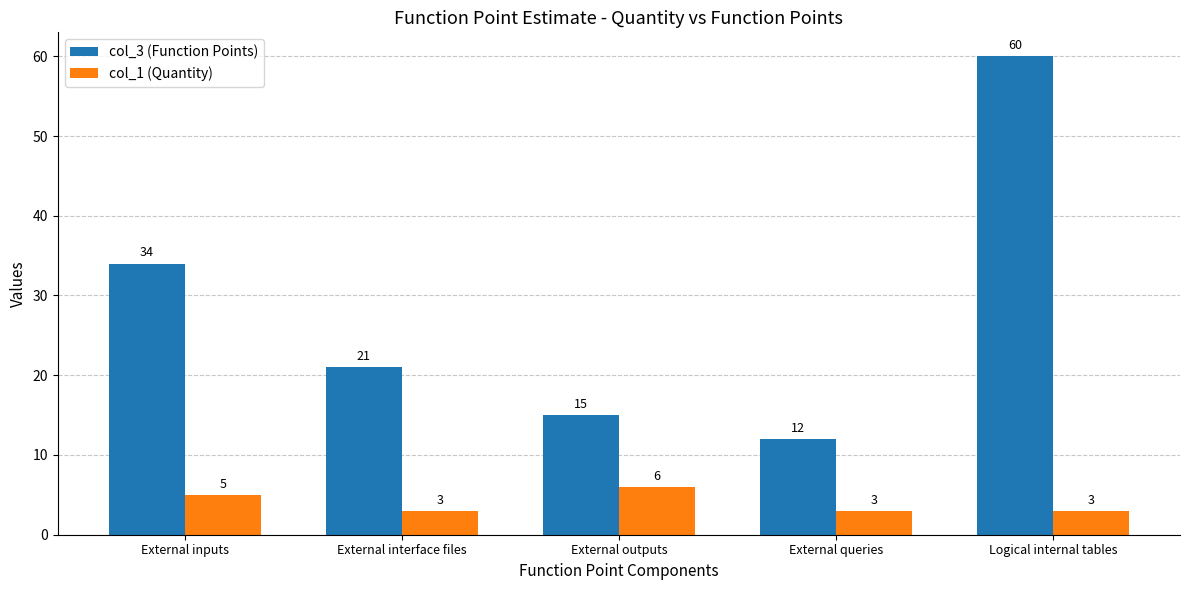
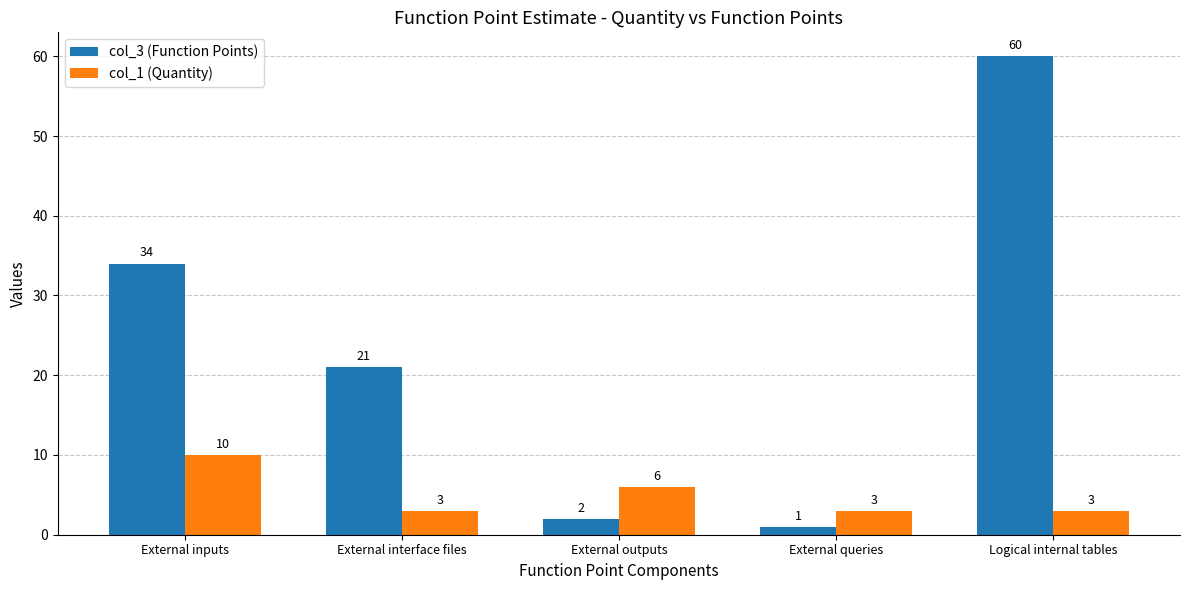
col_1 (Quantity), External inputs: 5 -> 10
col_3 (Function Points), External outputs: 15 -> 2
col_3 (Function Points), External queries: 12 -> 1
